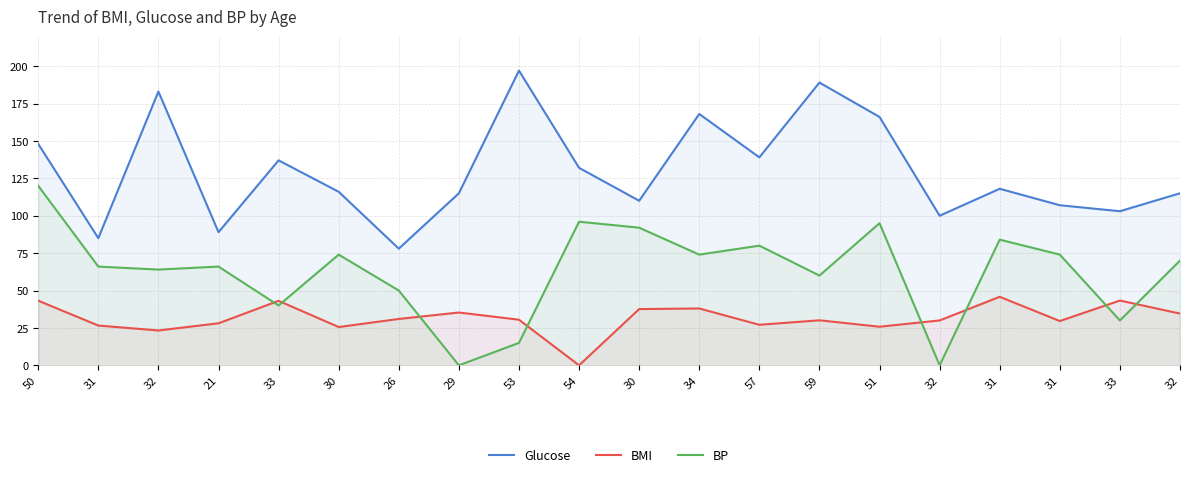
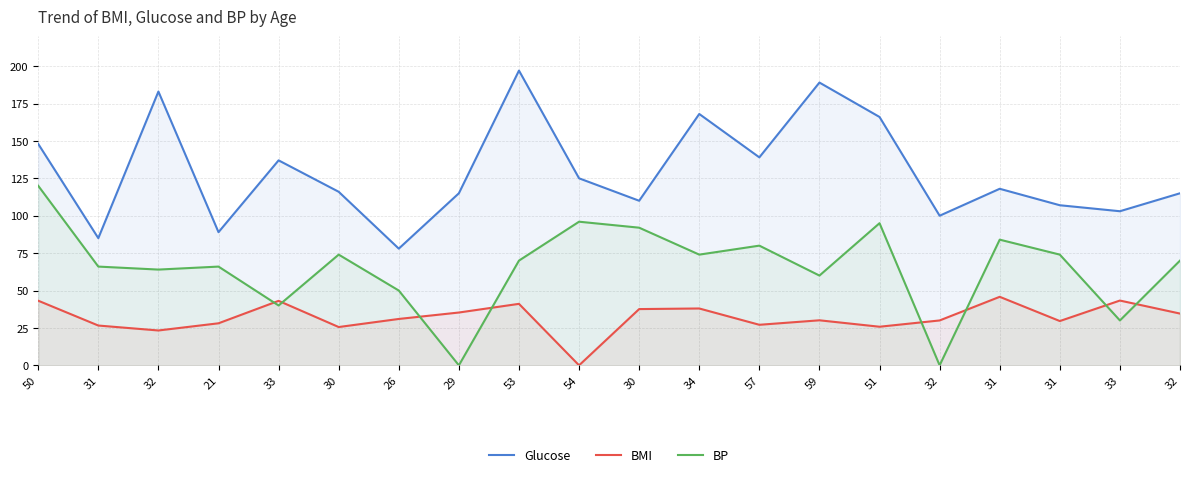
BMI, 53: 31 -> 41
BP, 53: 15 -> 70
Glucose, 54: 132 -> 125
